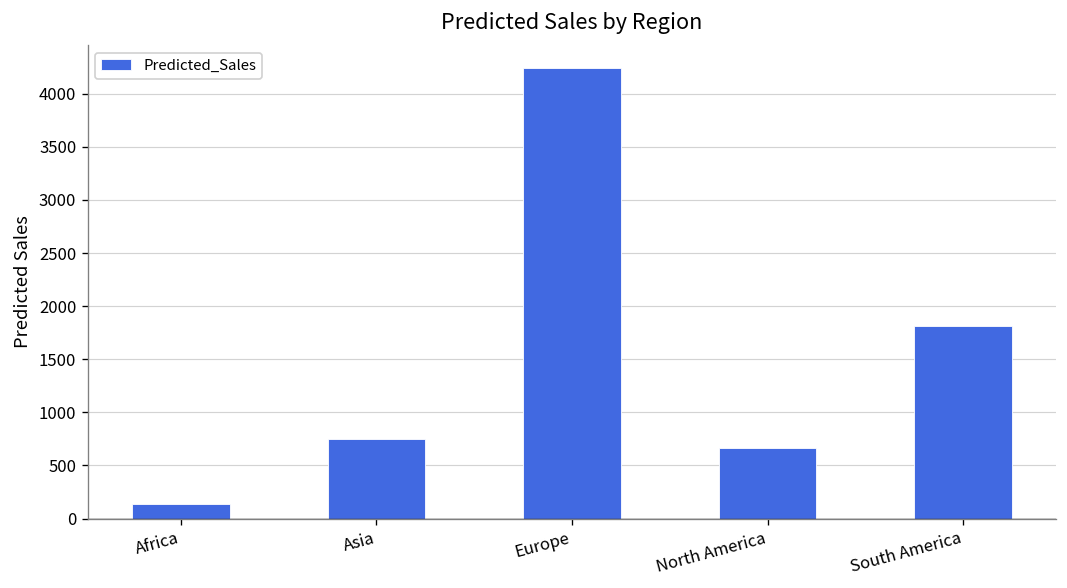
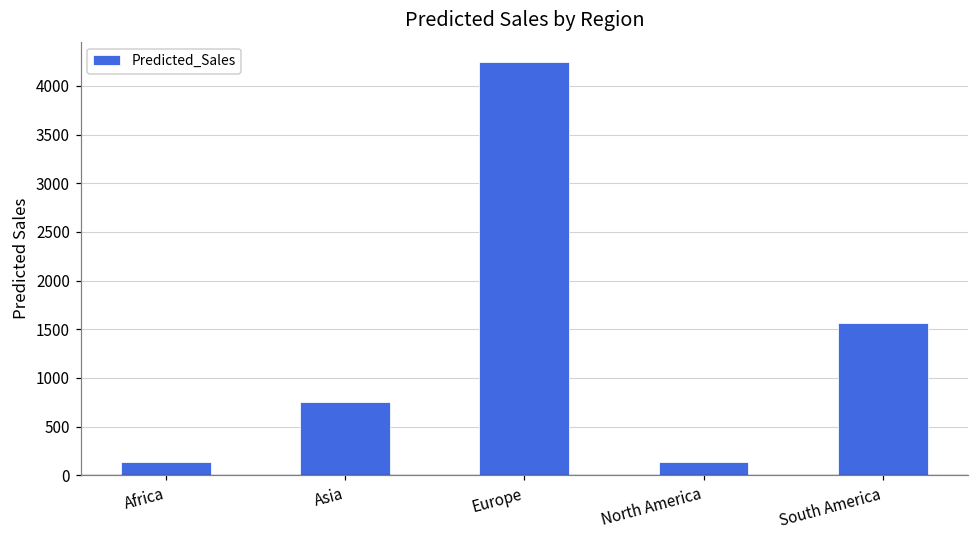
North America: 700 -> 100
South America: 1800 -> 1600
